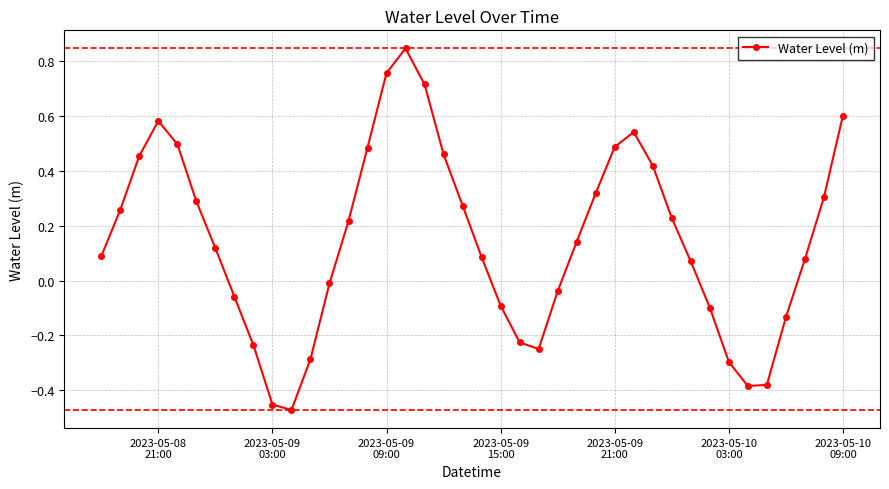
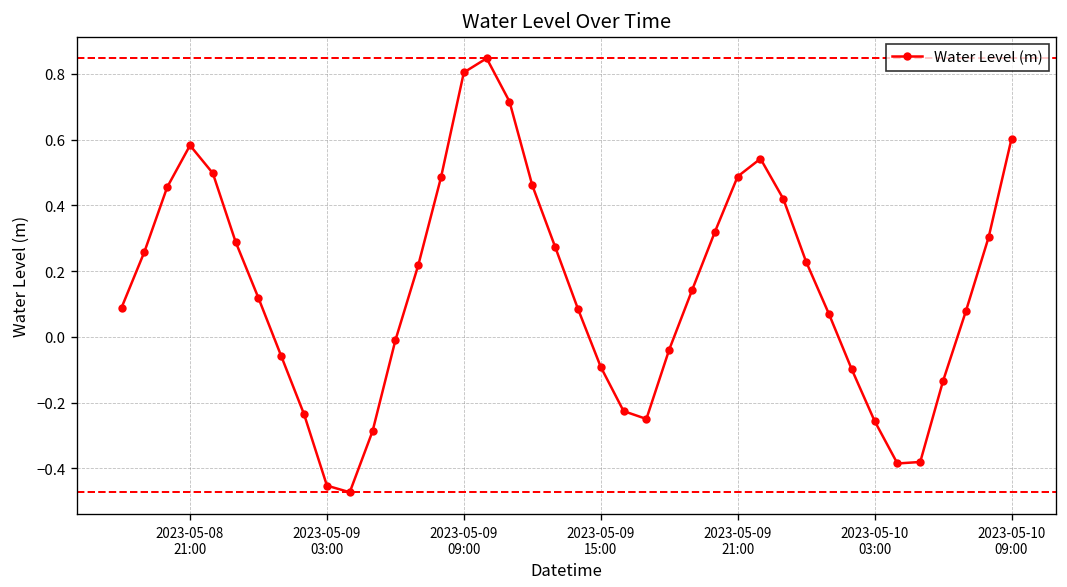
2023-05-09 09:00: 0.76 -> 0.80
2023-05-10 03:00: -0.30 -> -0.26
